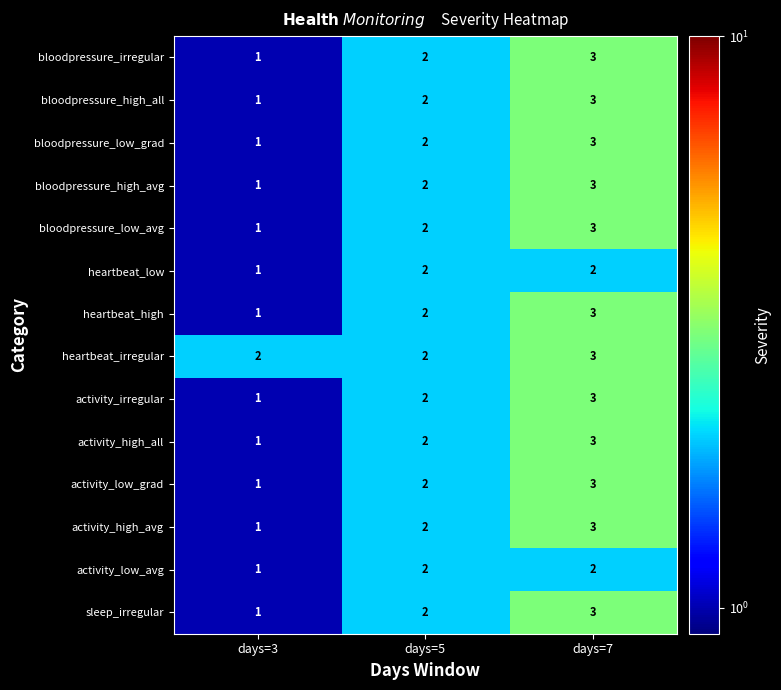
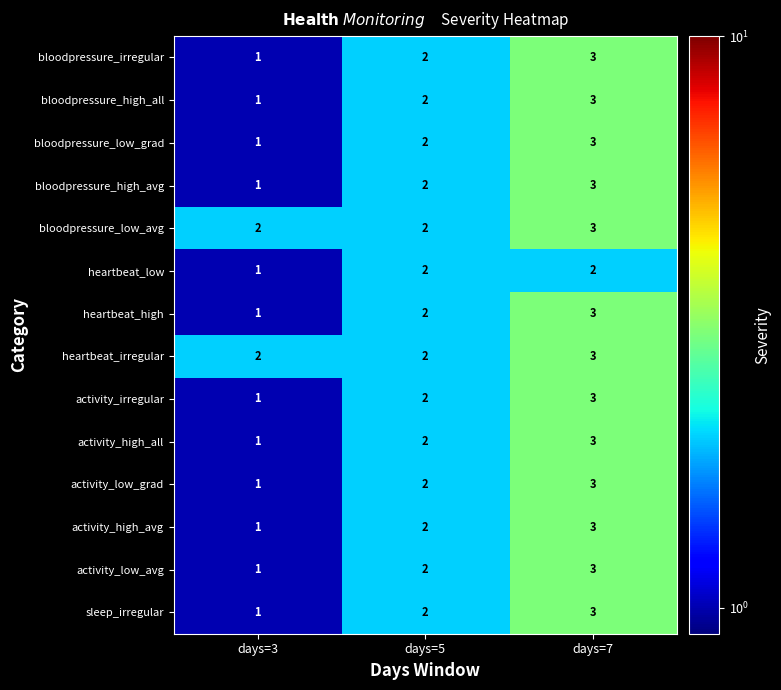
bloodpressure_low_avg, days=3: 1 -> 2
activity_low_avg, days=7: 2 -> 3
